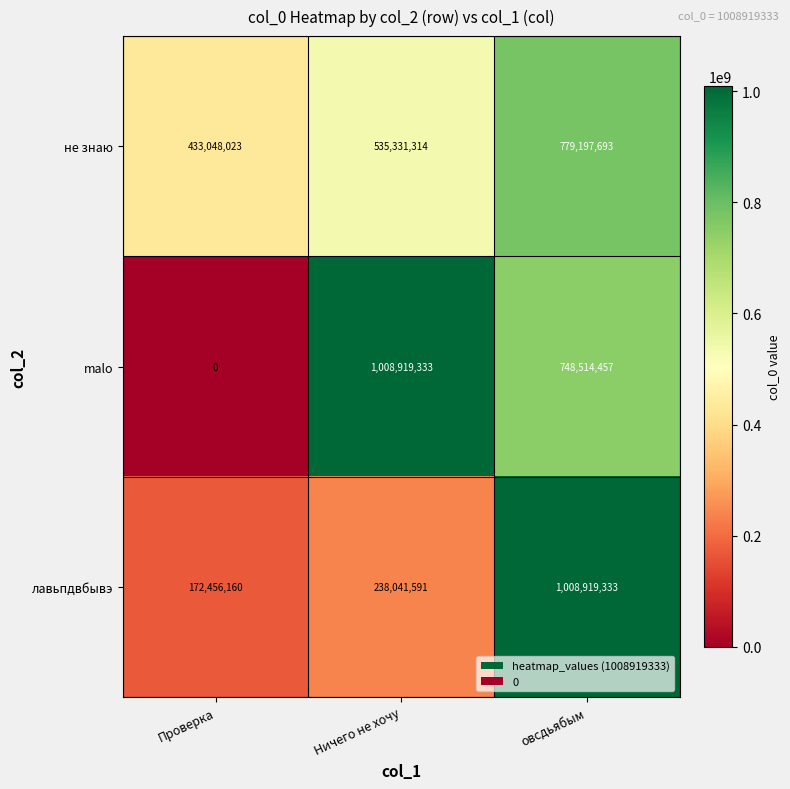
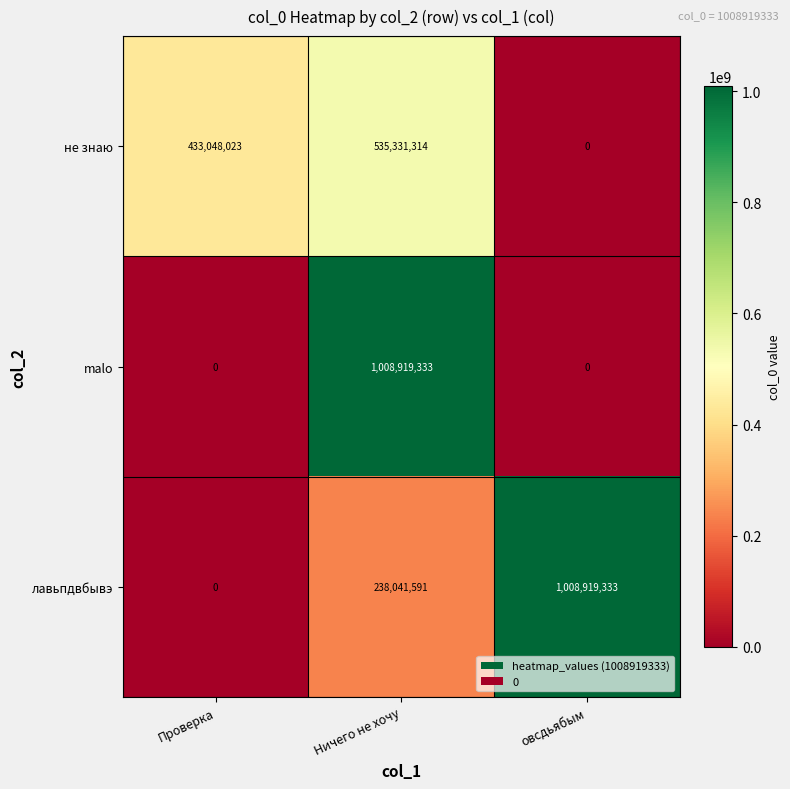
не знаю, овсдьябым: 779,197,693 -> 0
malo, овсдьябым: 748,514,457 -> 0
лавьпдвбывэ, Проверка: 172,456,160 -> 0
